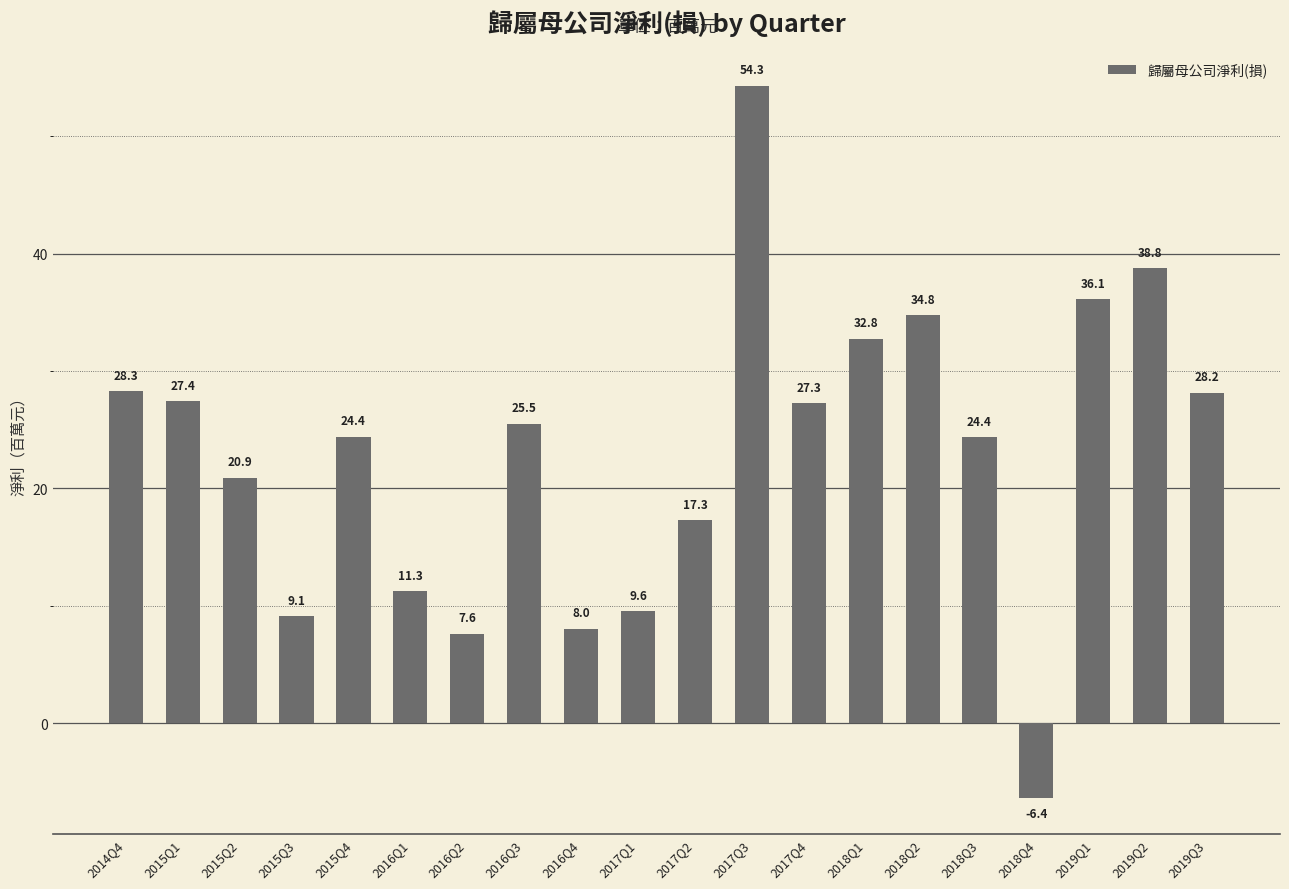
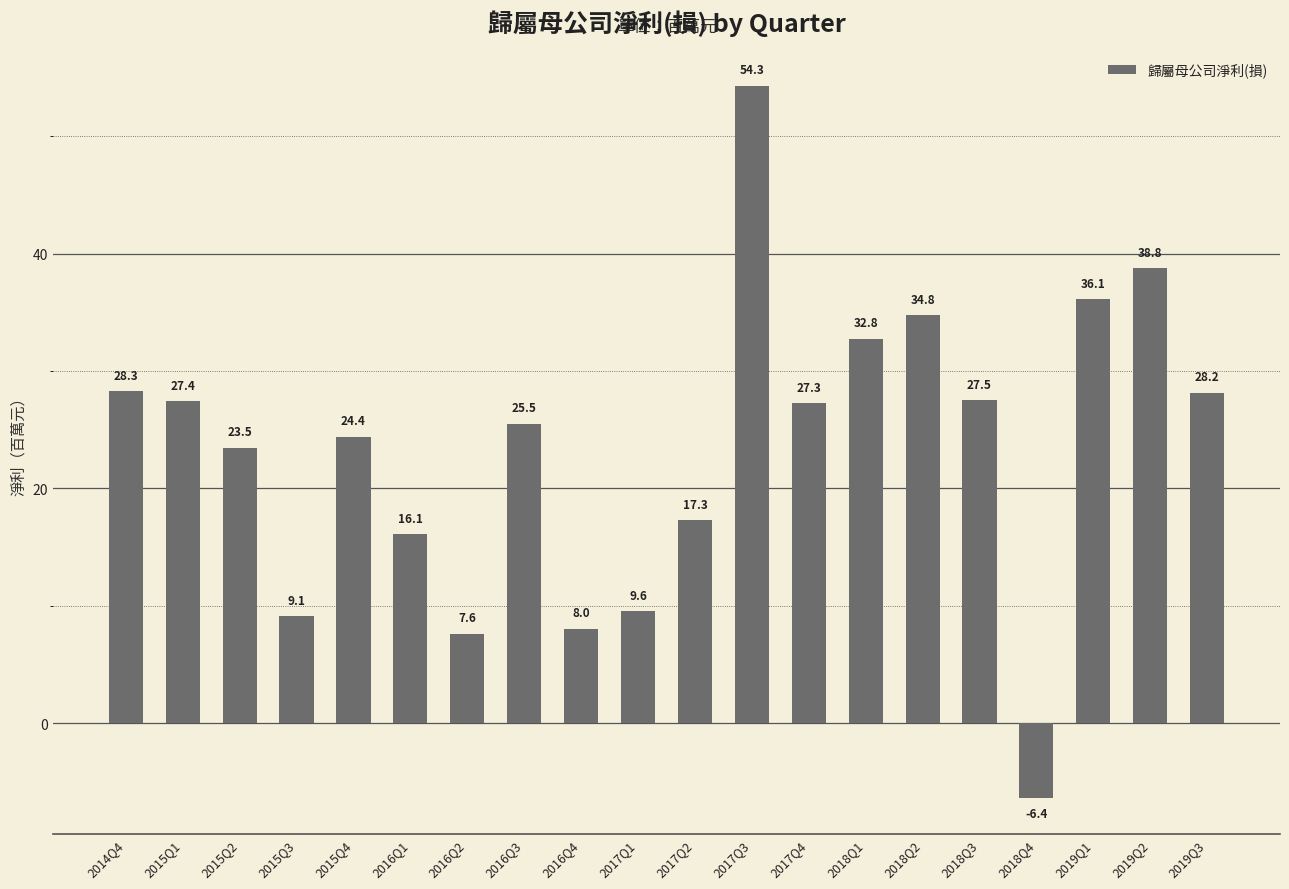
2015Q2: 20.9 -> 23.5
2016Q1: 11.3 -> 16.1
2018Q3: 24.4 -> 27.5
